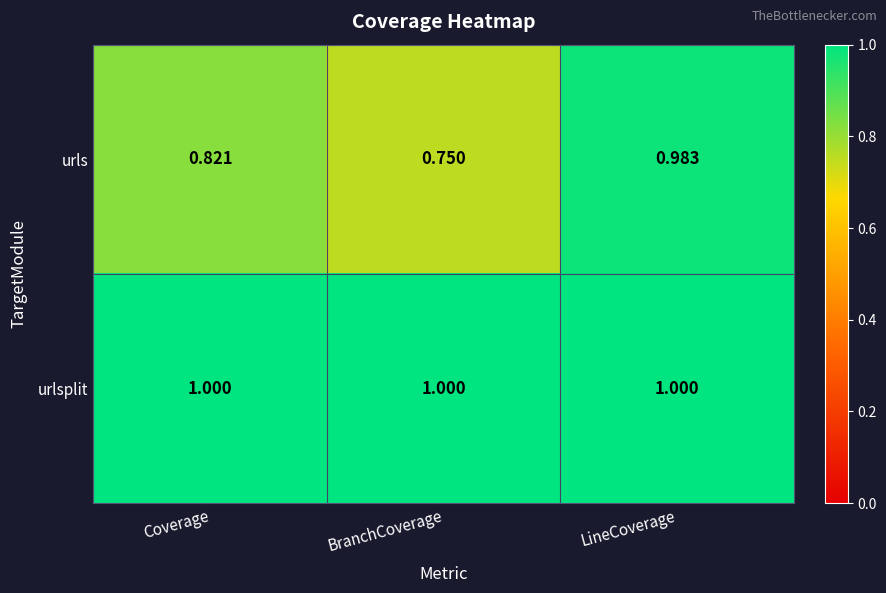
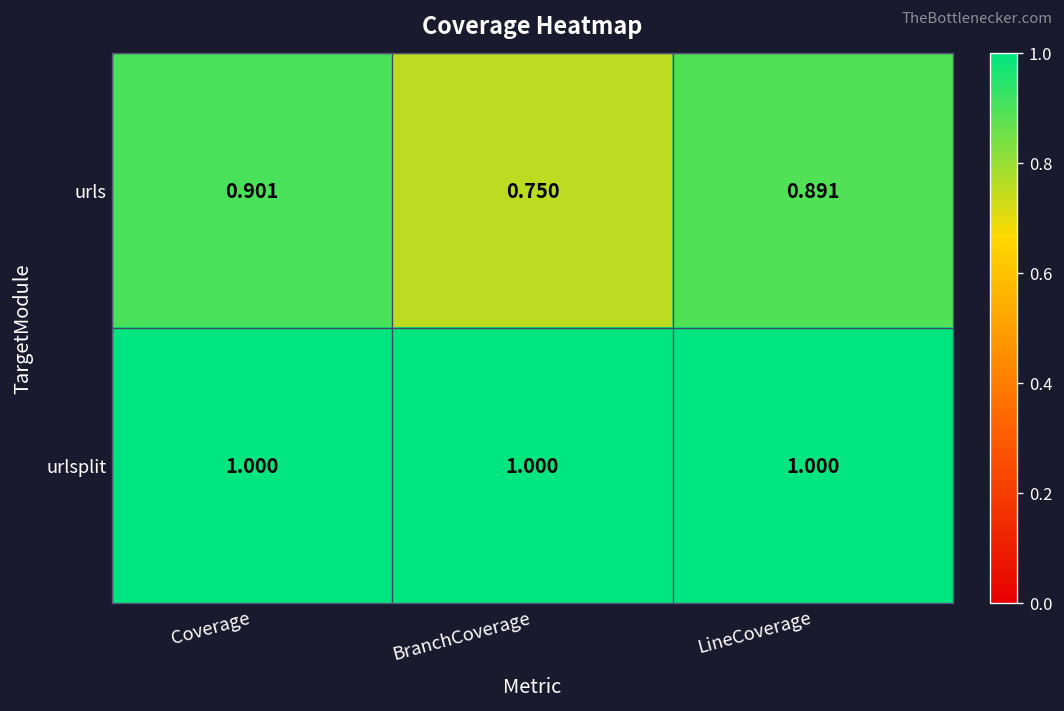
urls, Coverage: 0.821 -> 0.901
urls, LineCoverage: 0.983 -> 0.891
